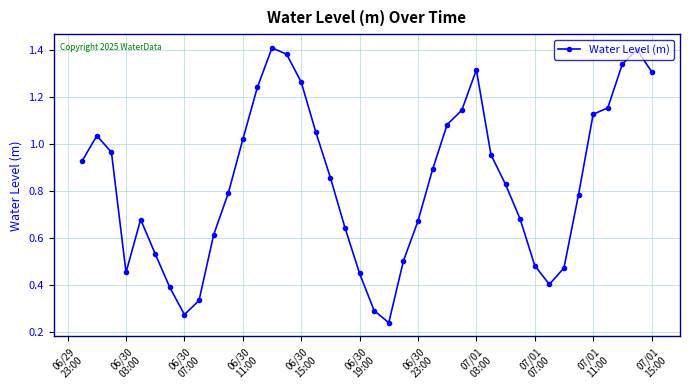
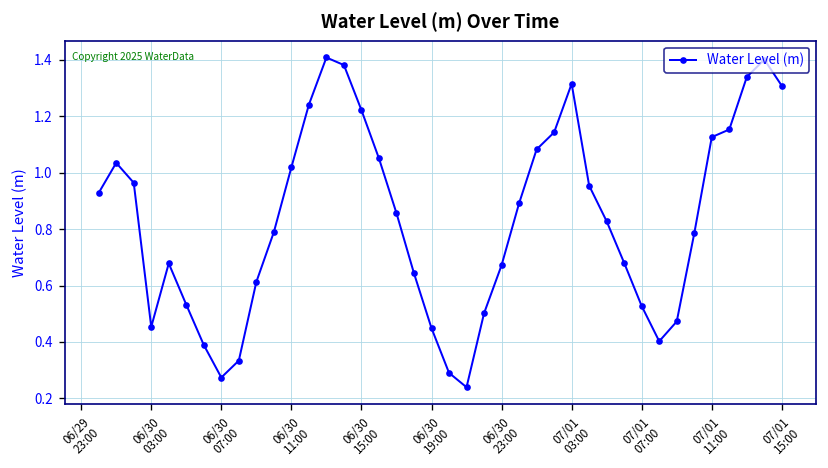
06/30 15:00: 1.26 -> 1.22
07/01 07:00: 0.48 -> 0.53
